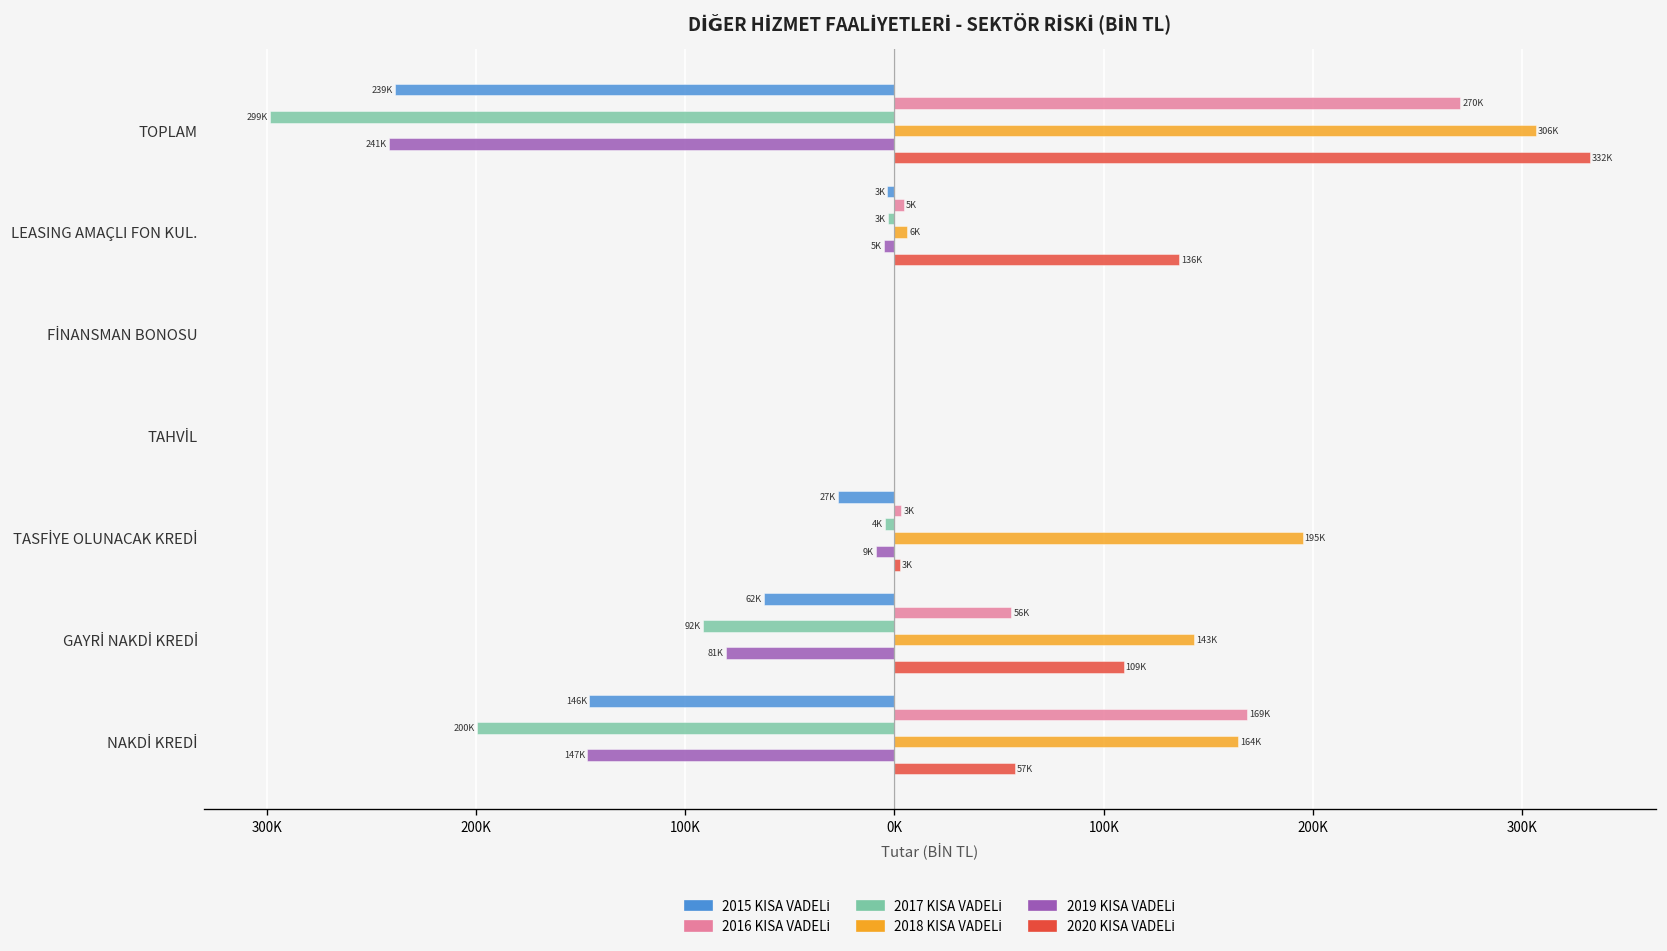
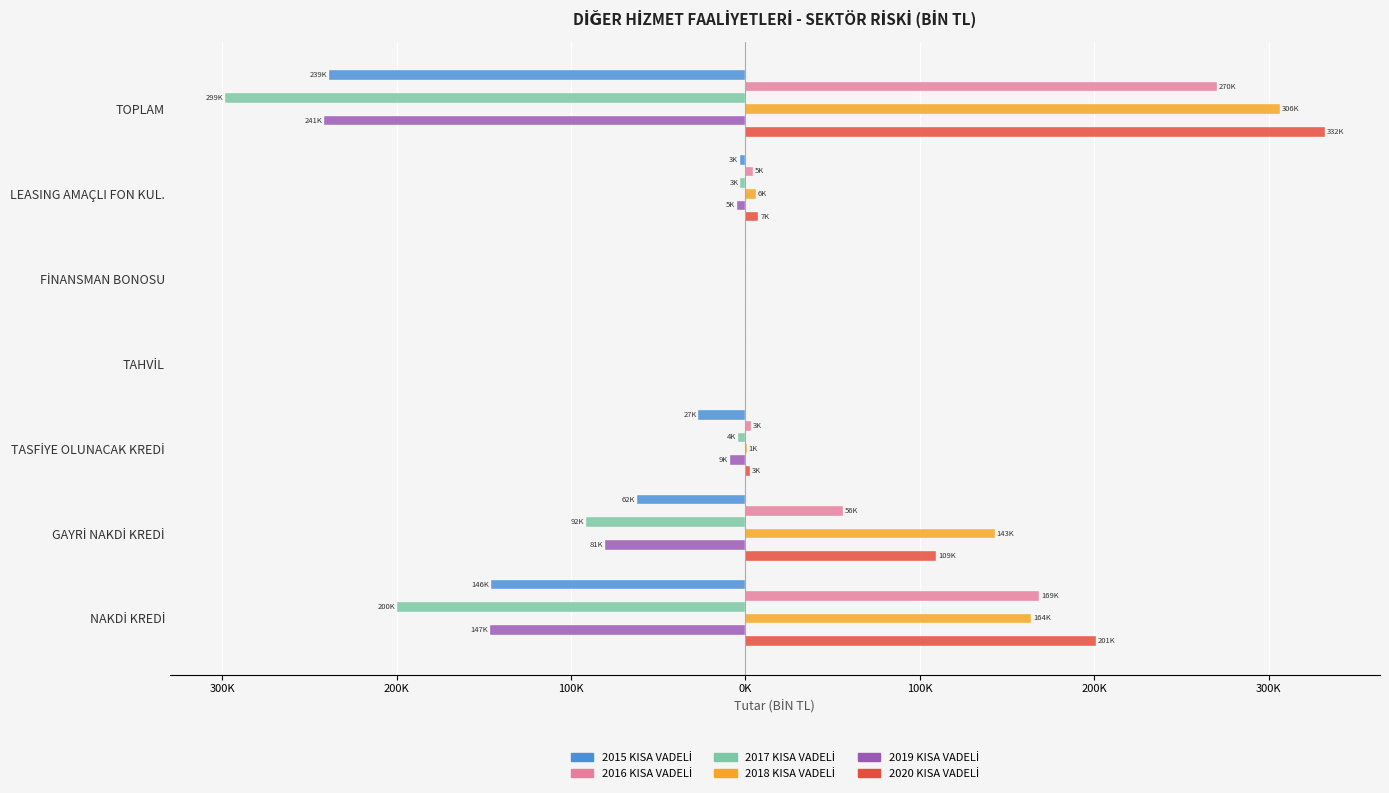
2020 KISA VADELİ, LEASING AMAÇLI FON KUL.: 136K -> 7K
2018 KISA VADELİ, TASFİYE OLUNACAK KREDİ: 195K -> 1K
2020 KISA VADELİ, NAKDİ KREDİ: 57K -> 201K
